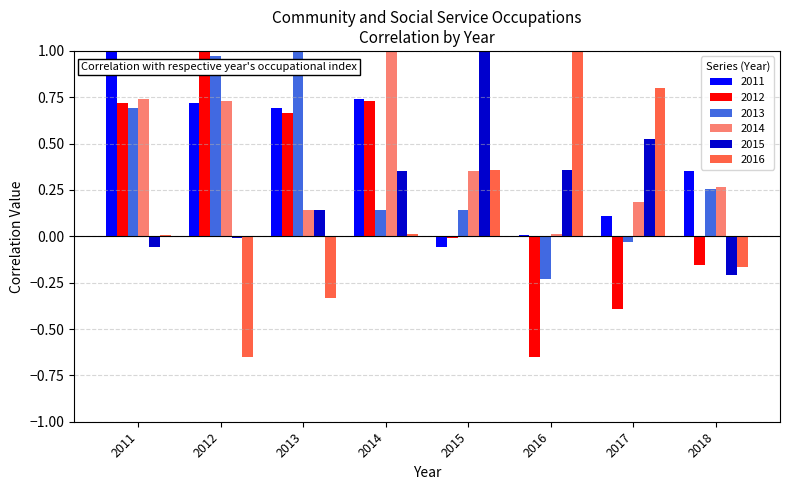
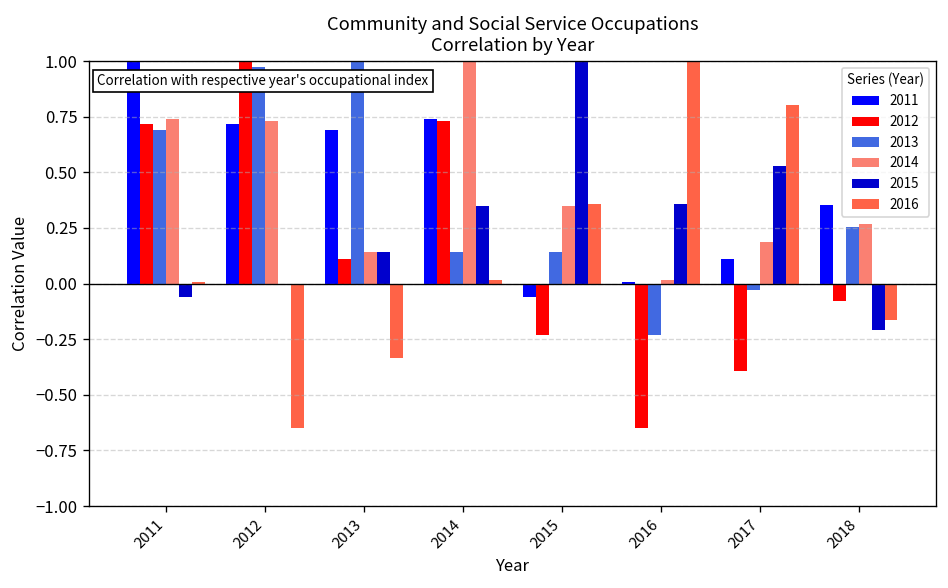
2012, 2013: 0.67 -> 0.11
2012, 2015: -0.01 -> -0.23
2012, 2018: -0.16 -> -0.08
